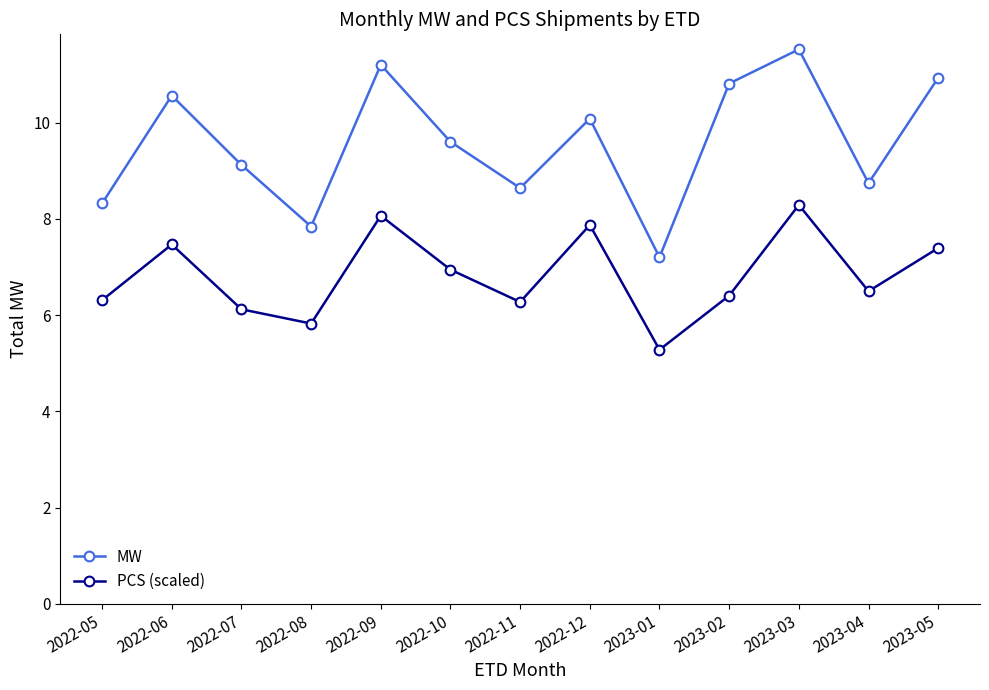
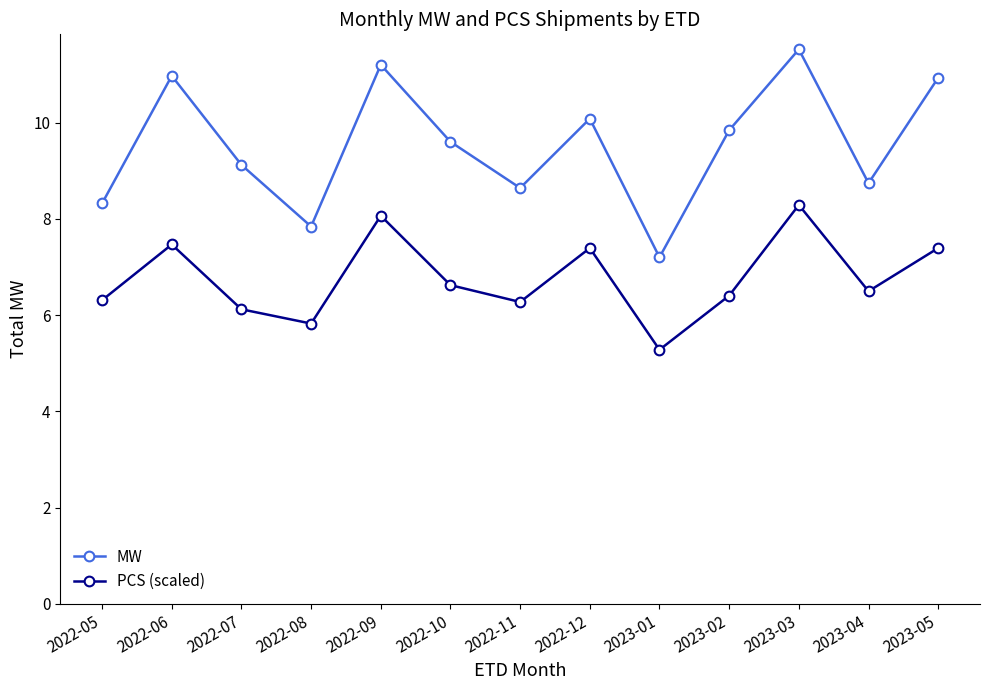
MW, 2022-06: 10.6 -> 11.0
PCS (scaled), 2022-10: 6.9 -> 6.6
PCS (scaled), 2022-12: 7.9 -> 7.4
MW, 2023-02: 10.8 -> 9.8
